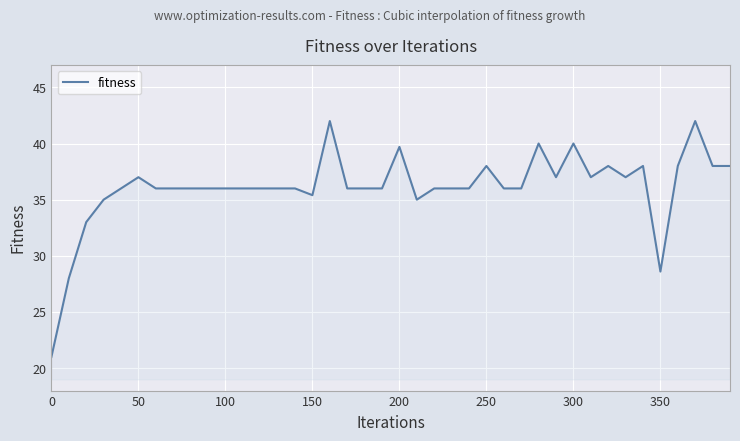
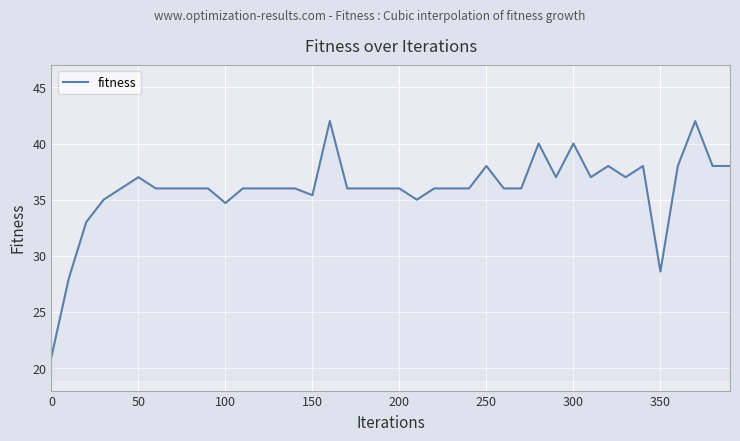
100: 36.0 -> 34.7
200: 39.7 -> 36.0
